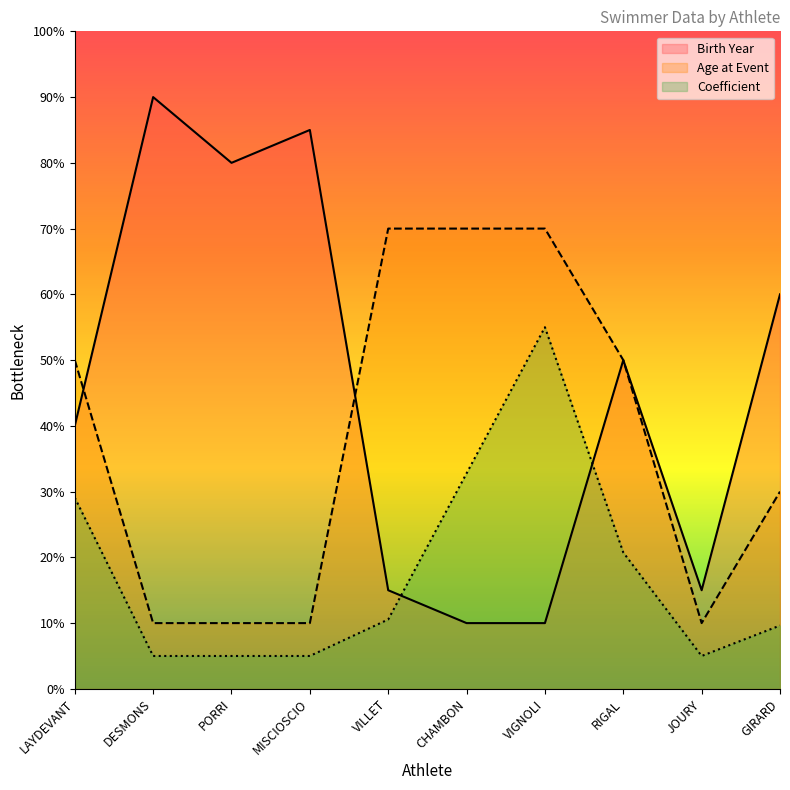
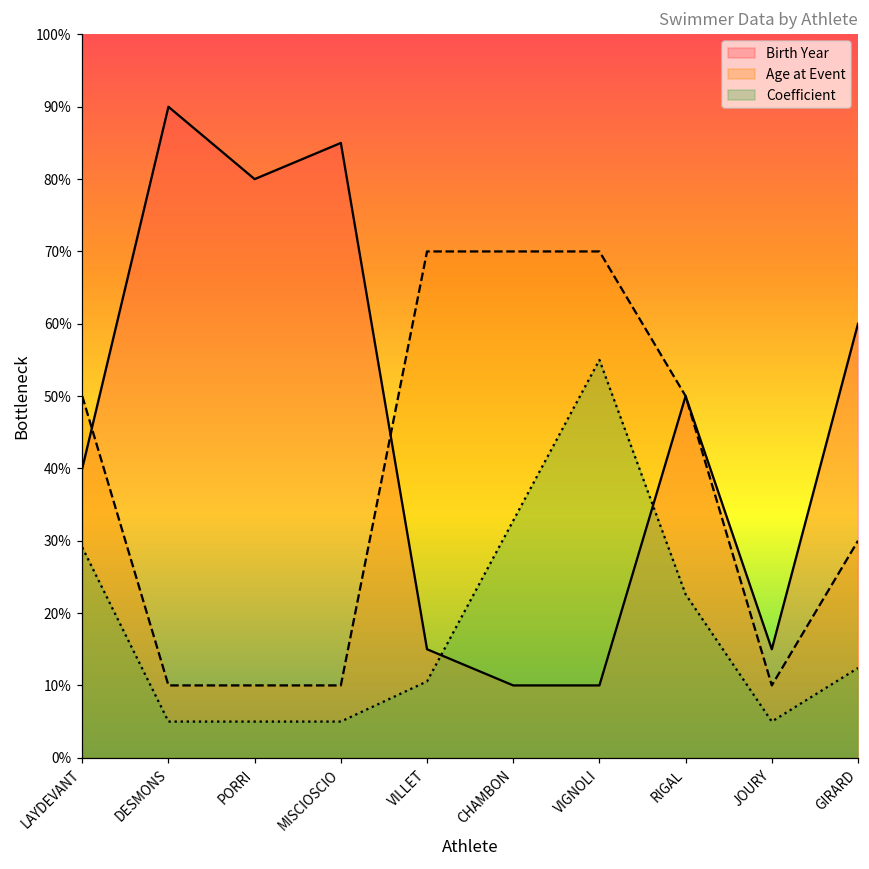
Coefficient, RIGAL: 21% -> 23%
Coefficient, GIRARD: 10% -> 12%
